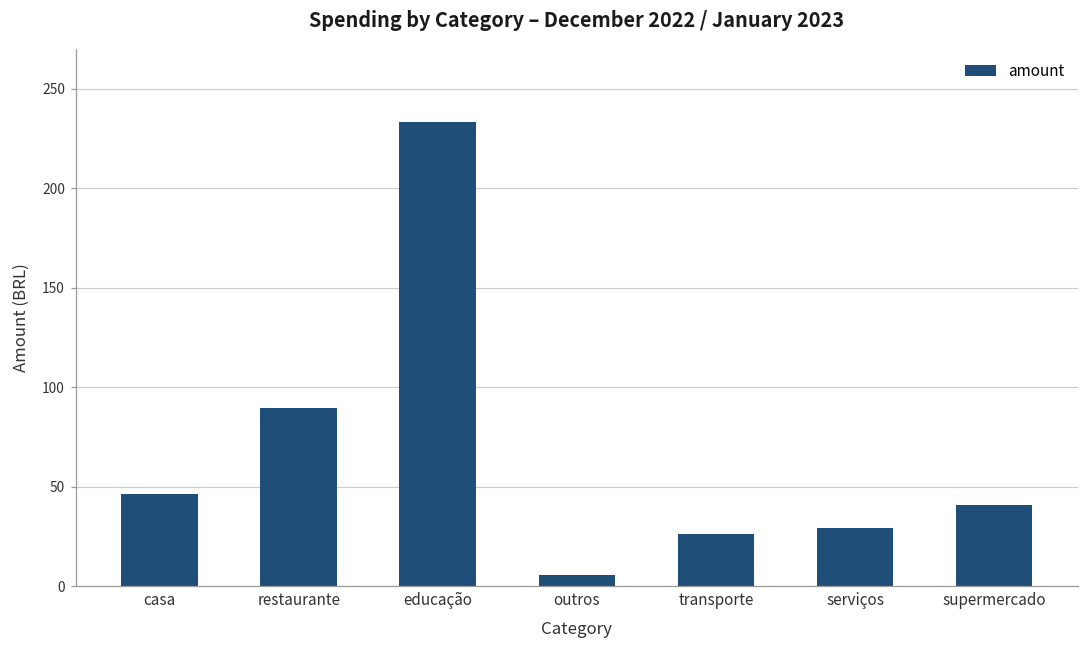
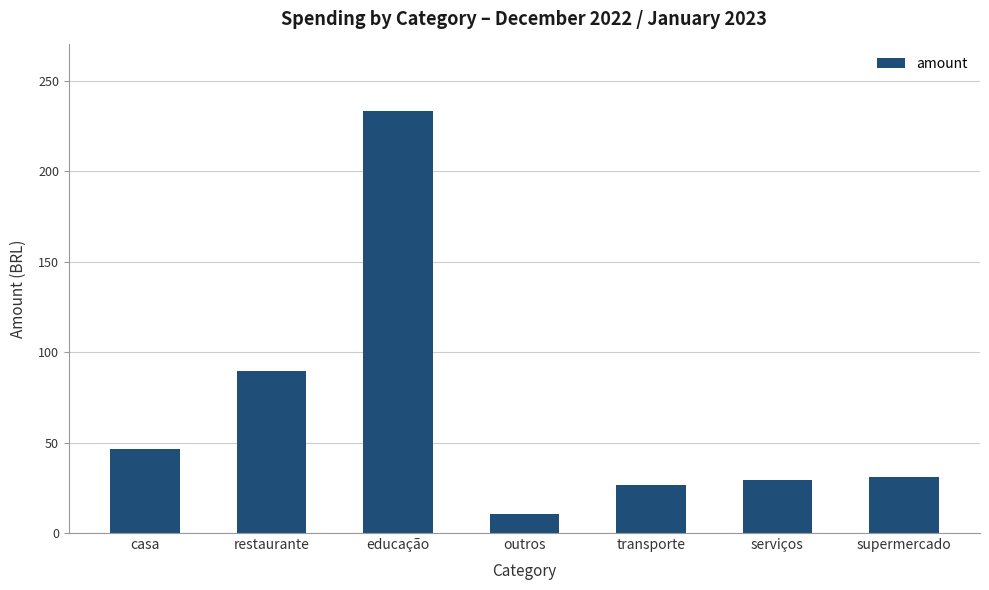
outros: 6 -> 11
supermercado: 41 -> 31
